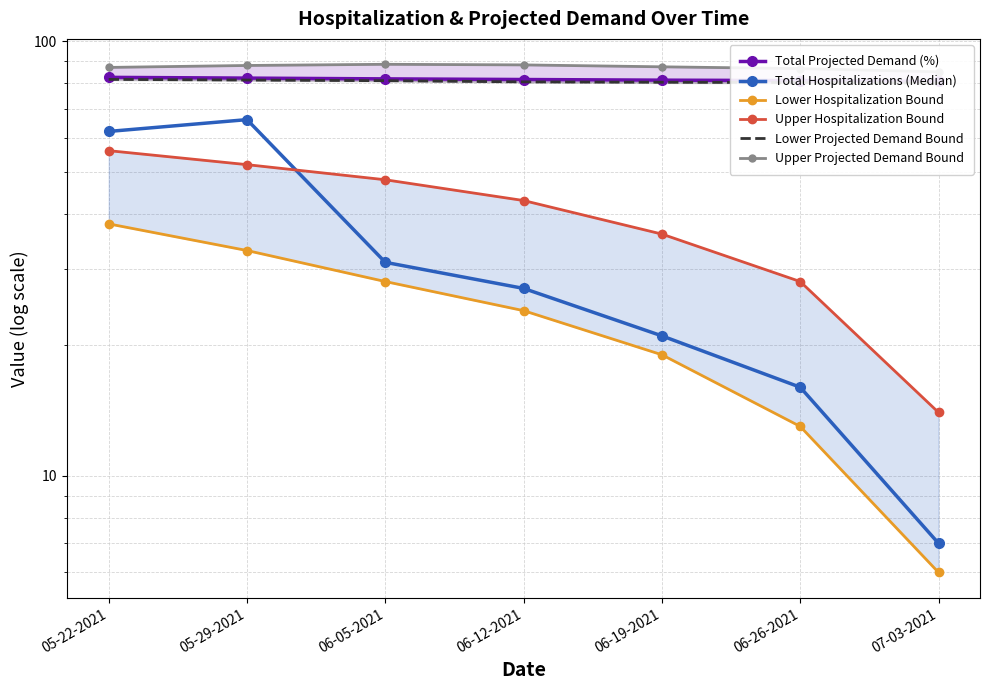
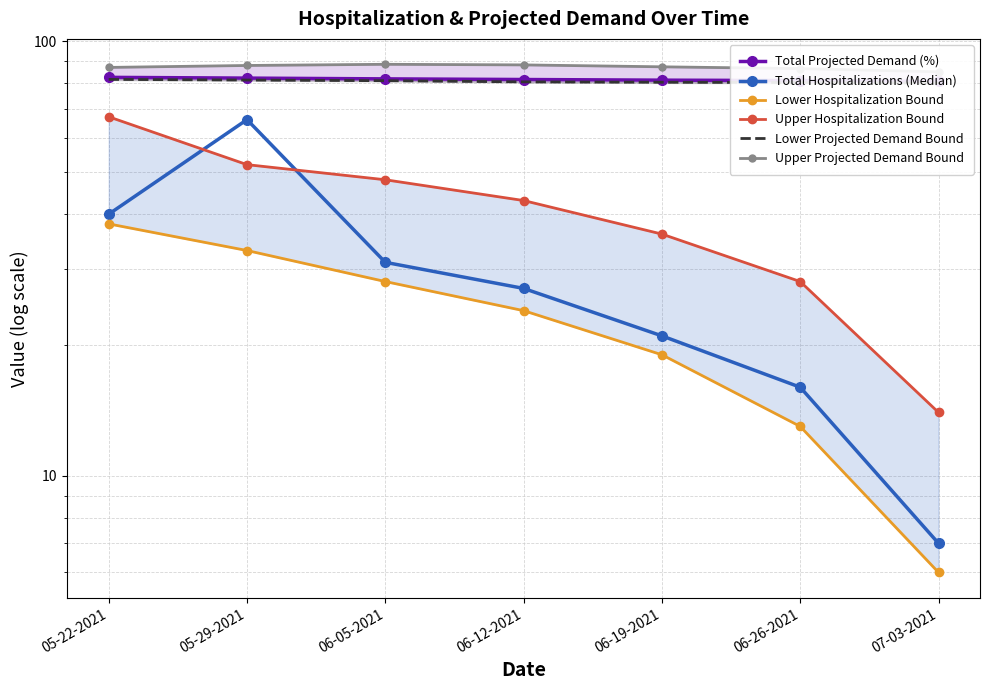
Total Hospitalizations (Median), 05-22-2021: 62 -> 40
Upper Hospitalization Bound, 05-22-2021: 56 -> 67
